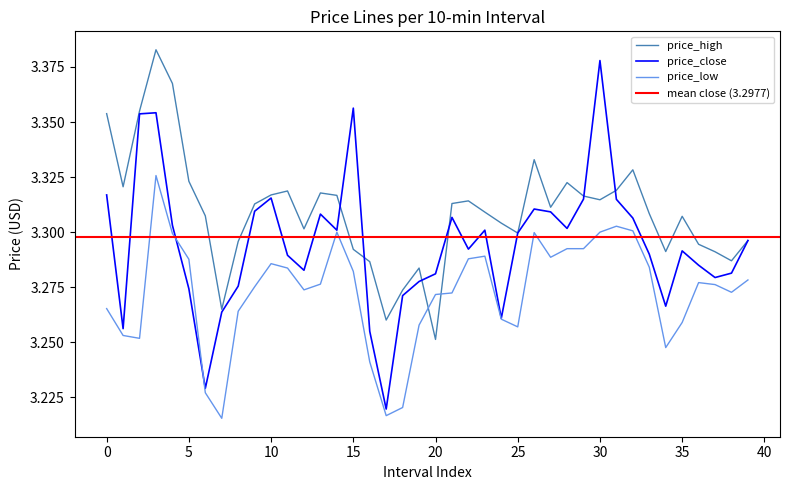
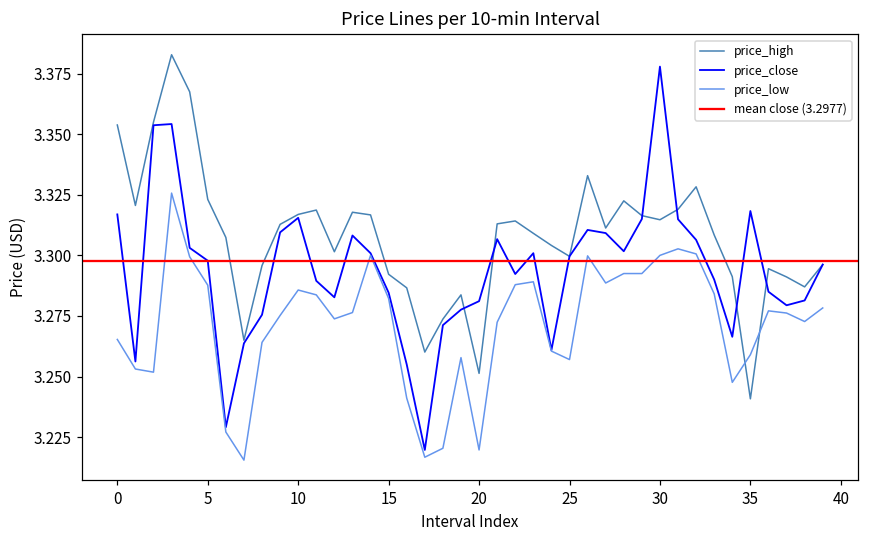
price_close, 5: 3.274 -> 3.298
price_close, 15: 3.356 -> 3.285
price_low, 20: 3.272 -> 3.220
price_high, 35: 3.307 -> 3.241
price_close, 35: 3.292 -> 3.318
